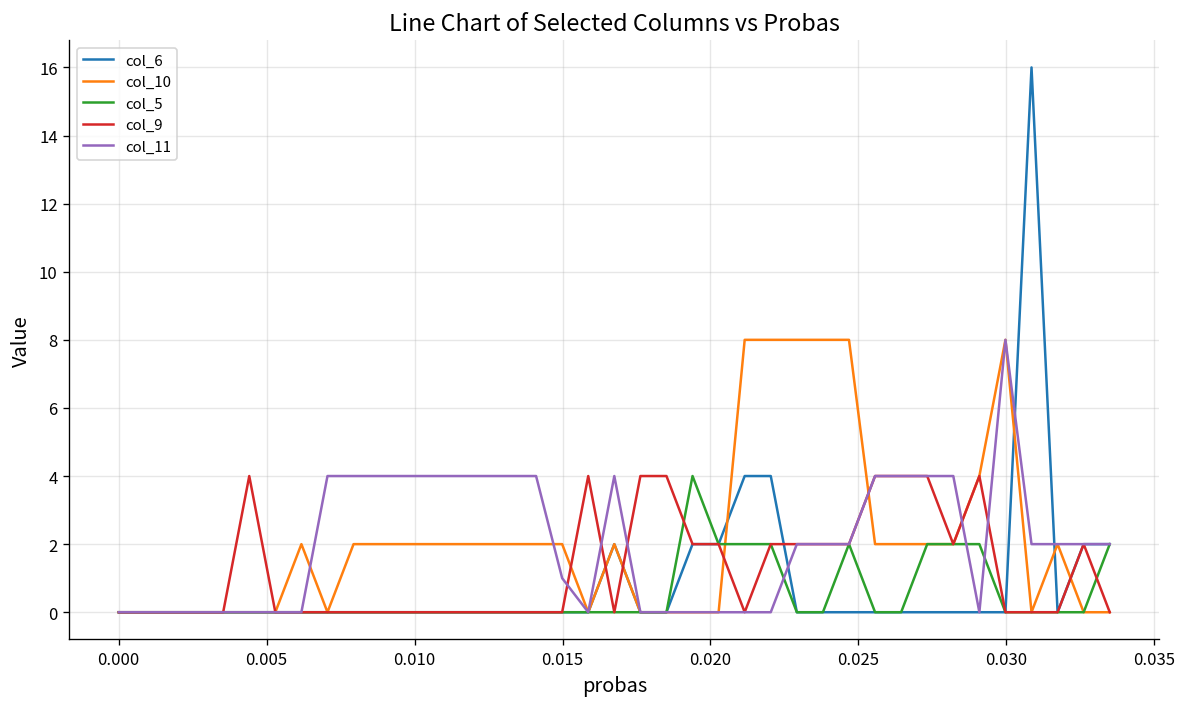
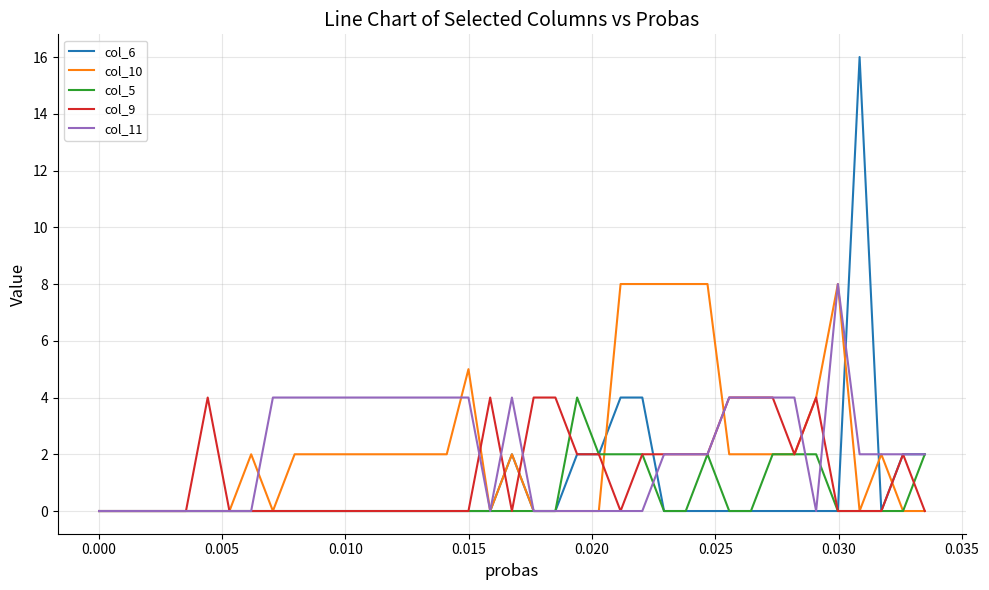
col_10, 0.015: 2 -> 5
col_11, 0.015: 1 -> 4
